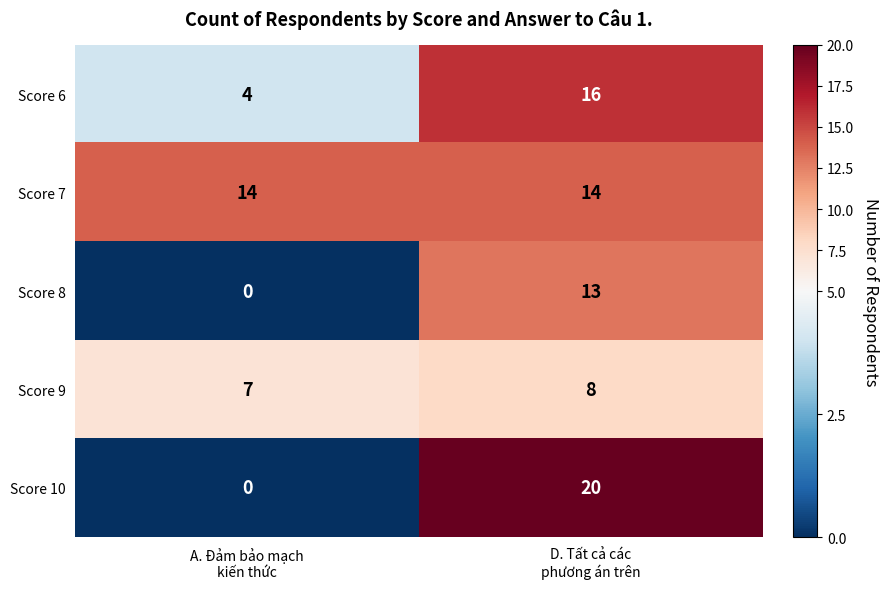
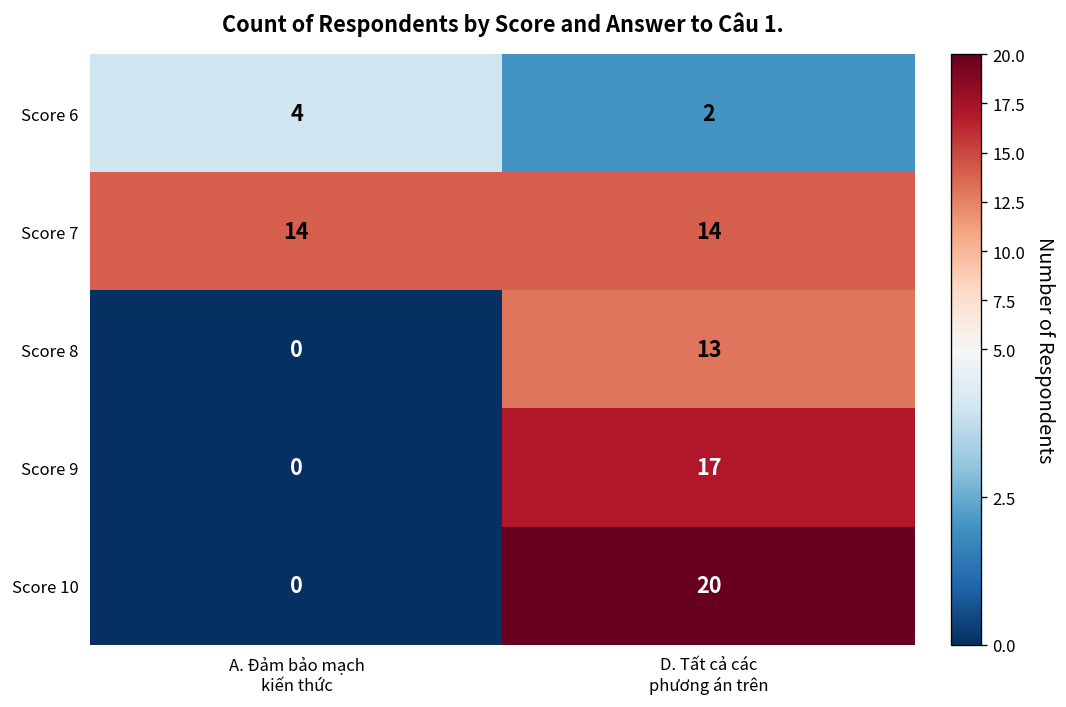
Score 6, D. Tất cả các phương án trên: 16 -> 2
Score 9, A. Đảm bảo mạch kiến thức: 7 -> 0
Score 9, D. Tất cả các phương án trên: 8 -> 17
